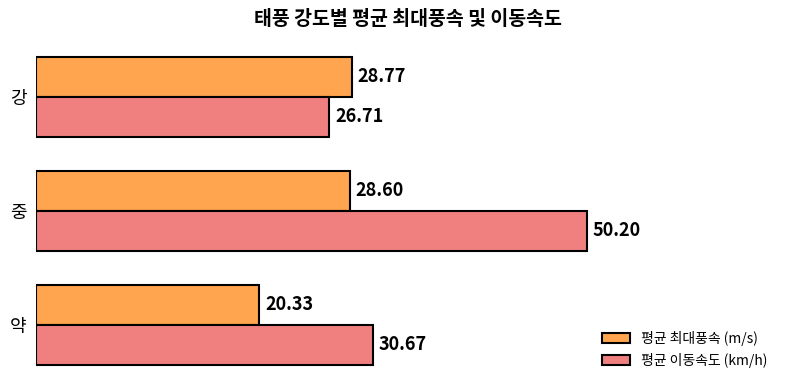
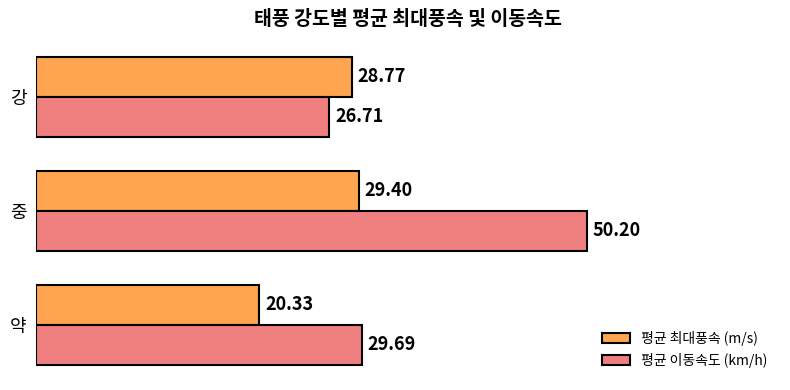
평균 최대풍속 (m/s), 중: 28.60 -> 29.40
평균 이동속도 (km/h), 약: 30.67 -> 29.69
